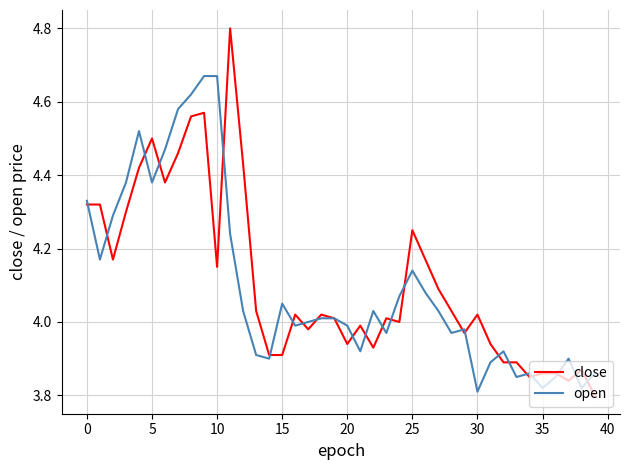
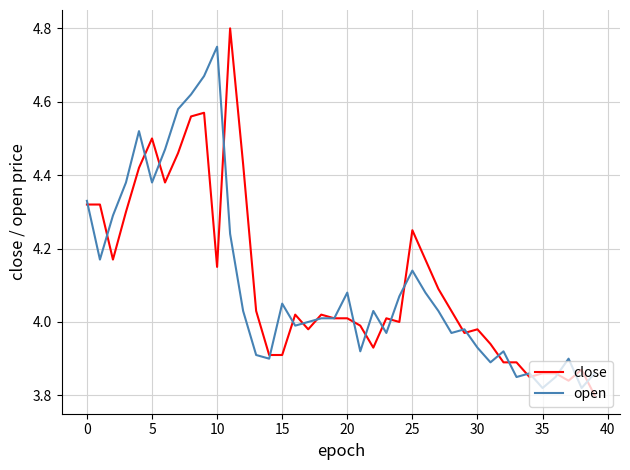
open, 10: 4.67 -> 4.75
close, 20: 3.94 -> 4.01
open, 20: 3.99 -> 4.08
close, 30: 4.02 -> 3.98
open, 30: 3.81 -> 3.93
